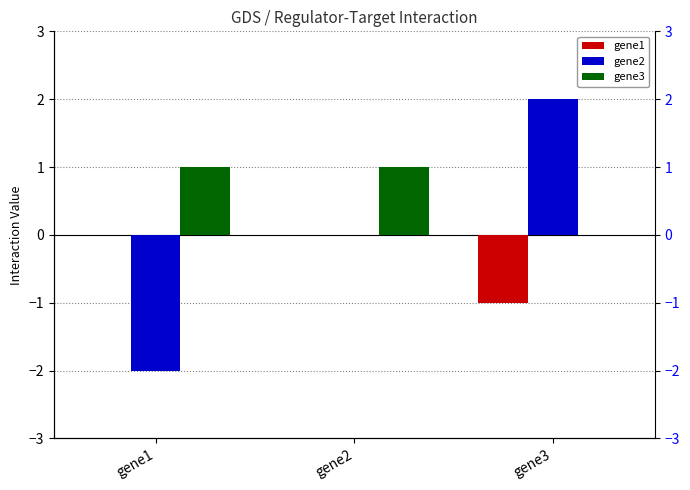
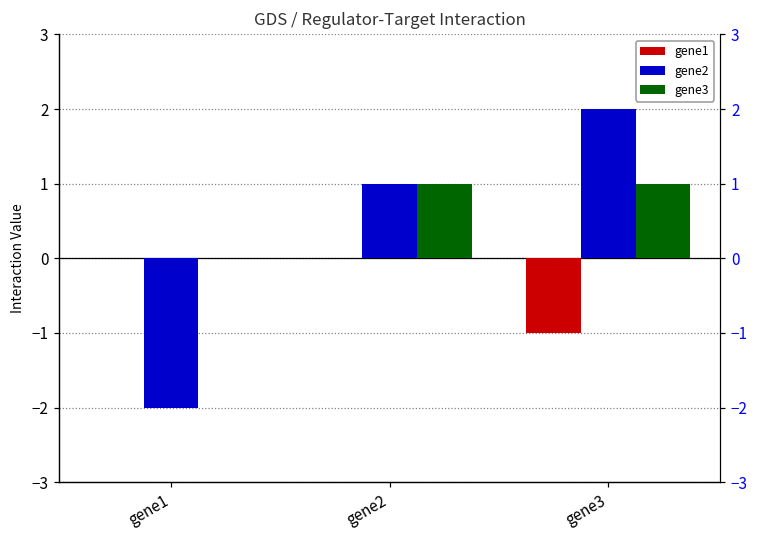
gene3, gene1: 1 -> 0
gene2, gene2: 0 -> 1
gene3, gene3: 0 -> 1
